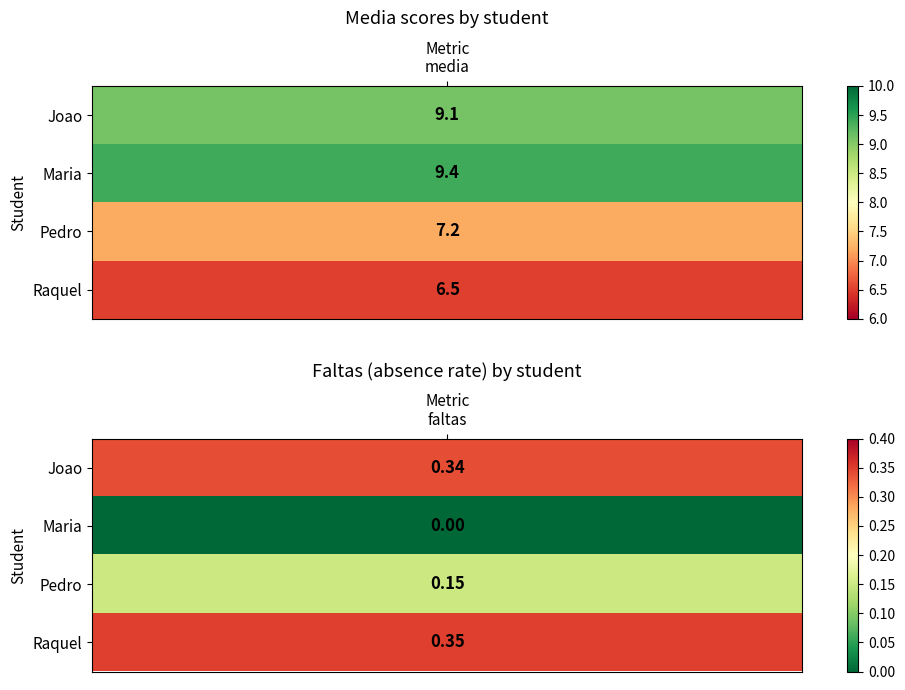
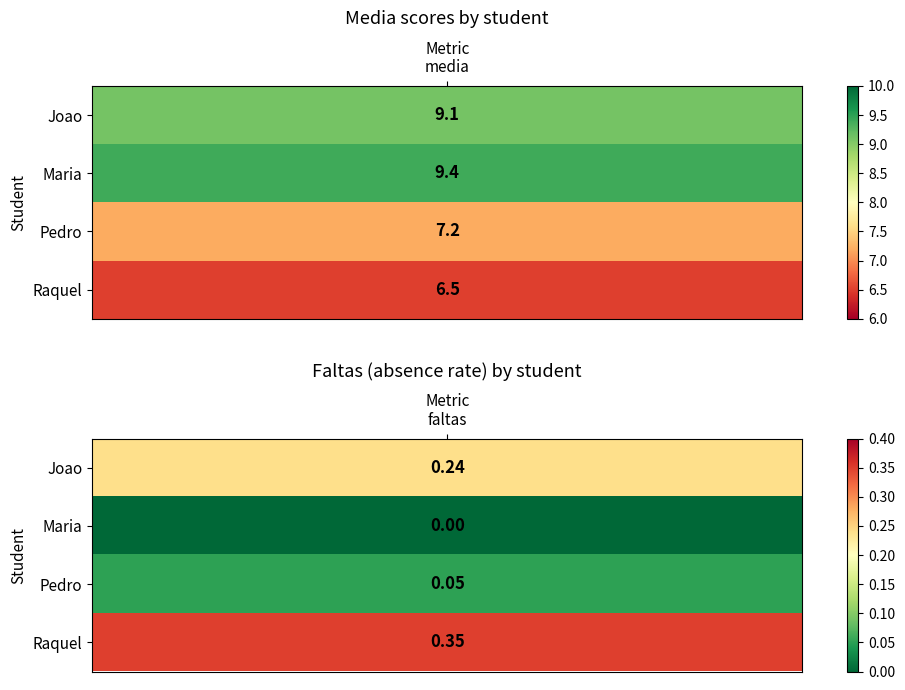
Faltas (absence rate) by student, Joao, faltas: 0.34 -> 0.24
Faltas (absence rate) by student, Pedro, faltas: 0.15 -> 0.05
